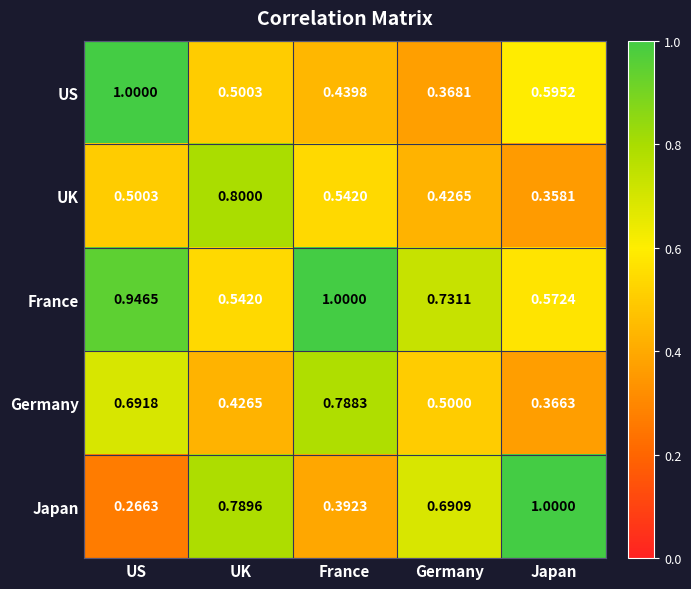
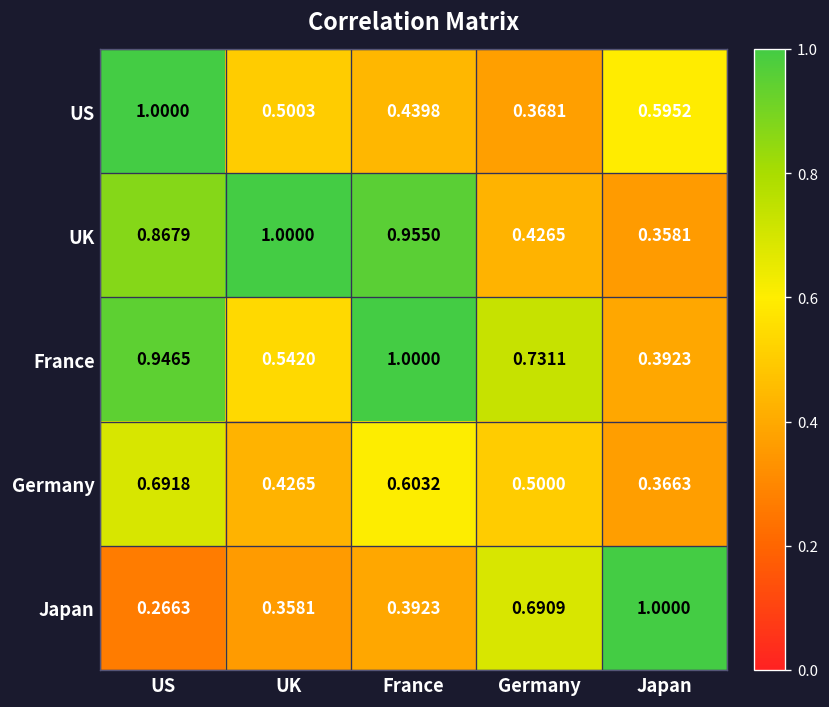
UK, US: 0.5003 -> 0.8679
UK, UK: 0.8000 -> 1.0000
UK, France: 0.5420 -> 0.9550
France, Japan: 0.5724 -> 0.3923
Germany, France: 0.7883 -> 0.6032
Japan, UK: 0.7896 -> 0.3581
